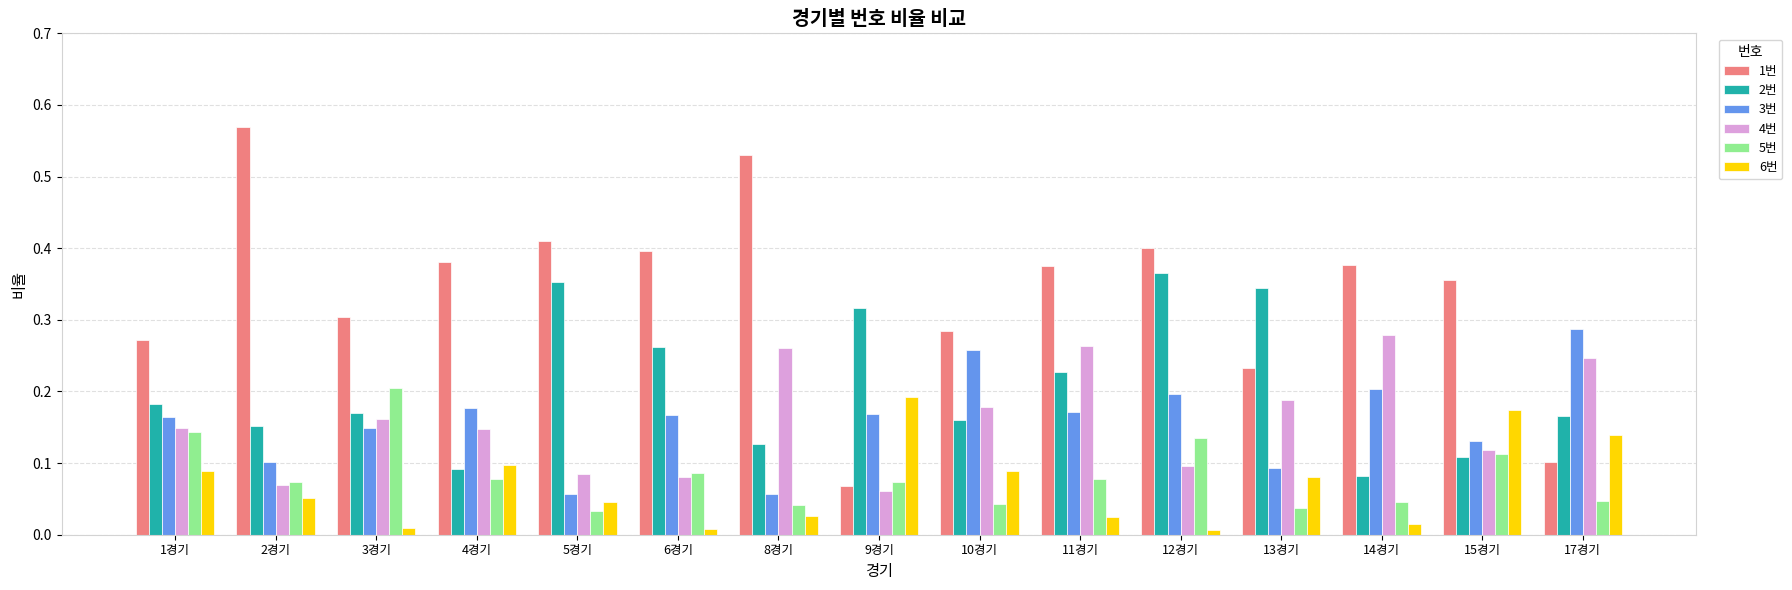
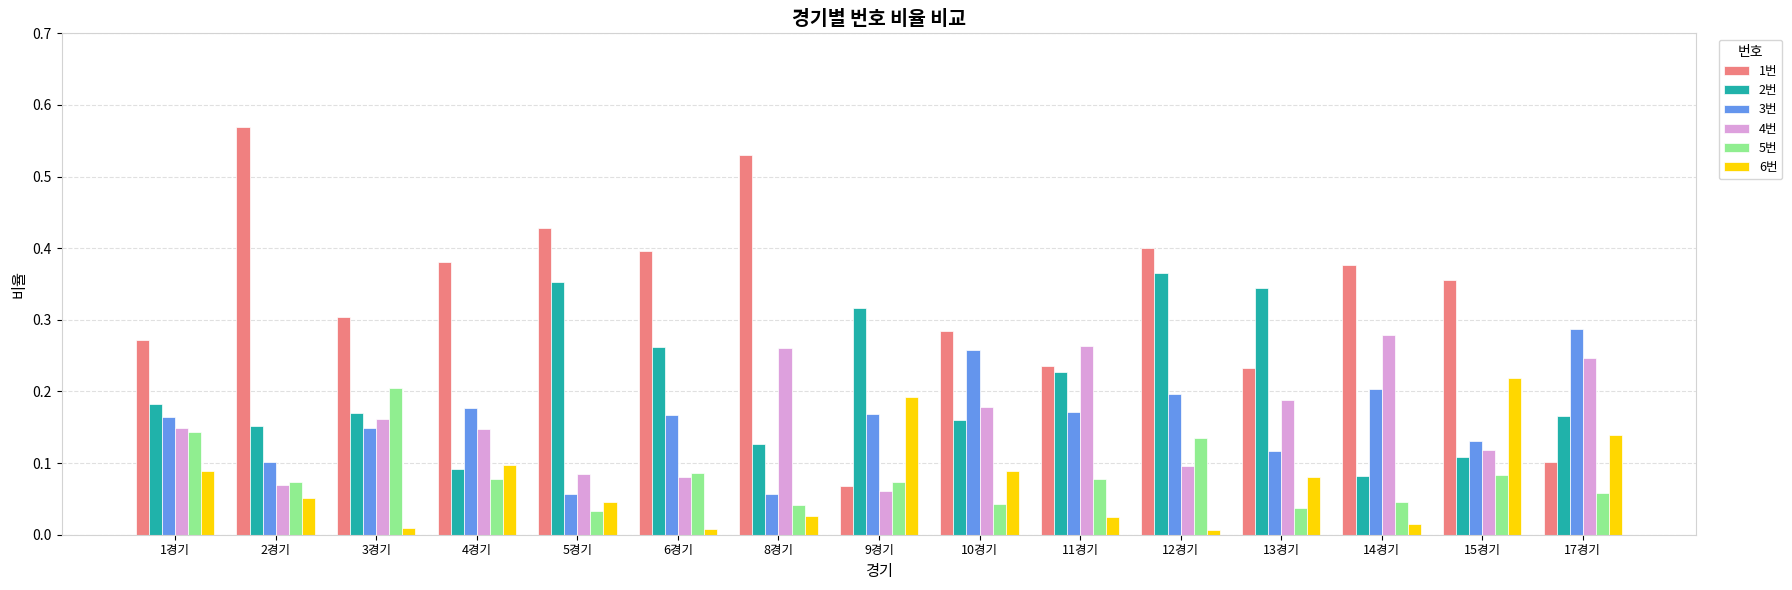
1번, 5경기: 0.41 -> 0.43
1번, 11경기: 0.38 -> 0.24
3번, 13경기: 0.09 -> 0.12
5번, 15경기: 0.11 -> 0.08
6번, 15경기: 0.17 -> 0.22
5번, 17경기: 0.05 -> 0.06
